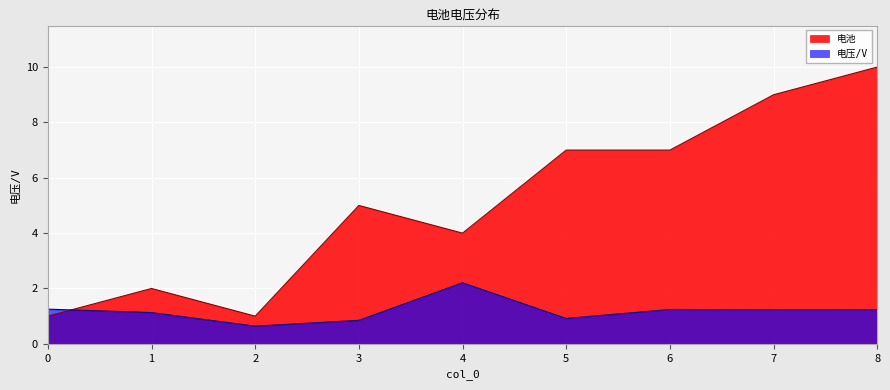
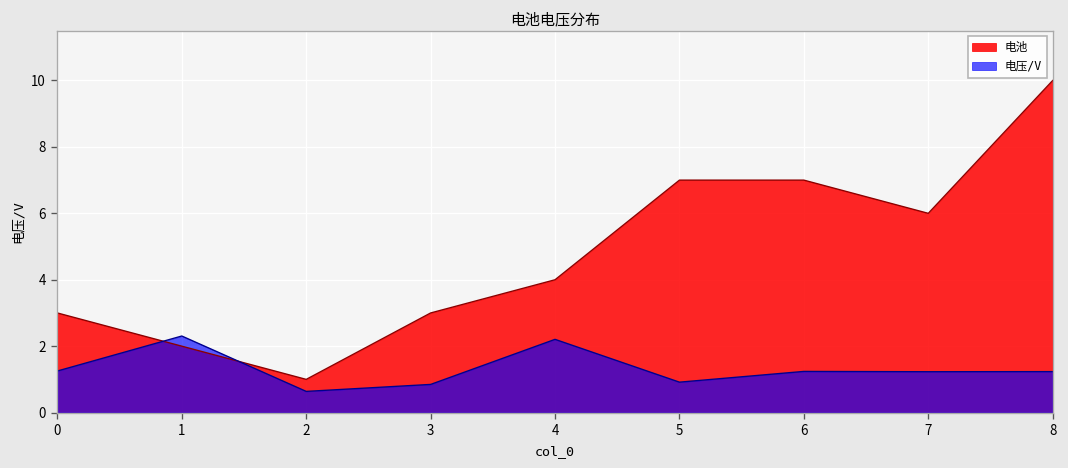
电池, 0: 1 -> 3
电压/V, 1: 1.1 -> 2.3
电池, 3: 5 -> 3
电池, 7: 9 -> 6
